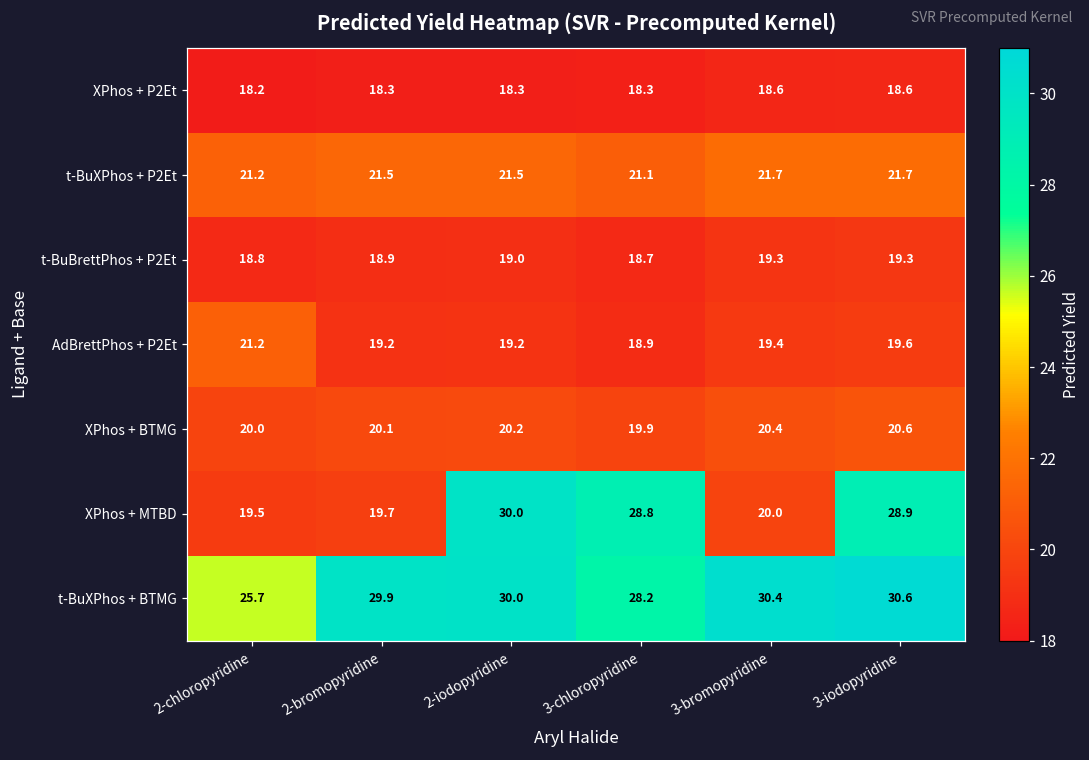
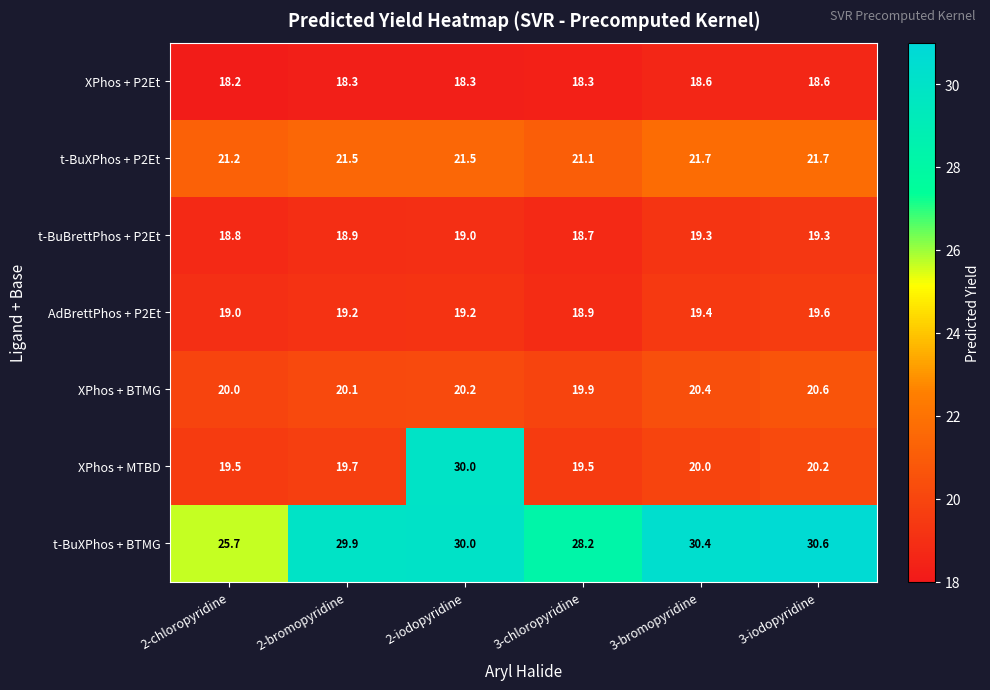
AdBrettPhos + P2Et, 2-chloropyridine: 21.2 -> 19.0
XPhos + MTBD, 3-chloropyridine: 28.8 -> 19.5
XPhos + MTBD, 3-iodopyridine: 28.9 -> 20.2
